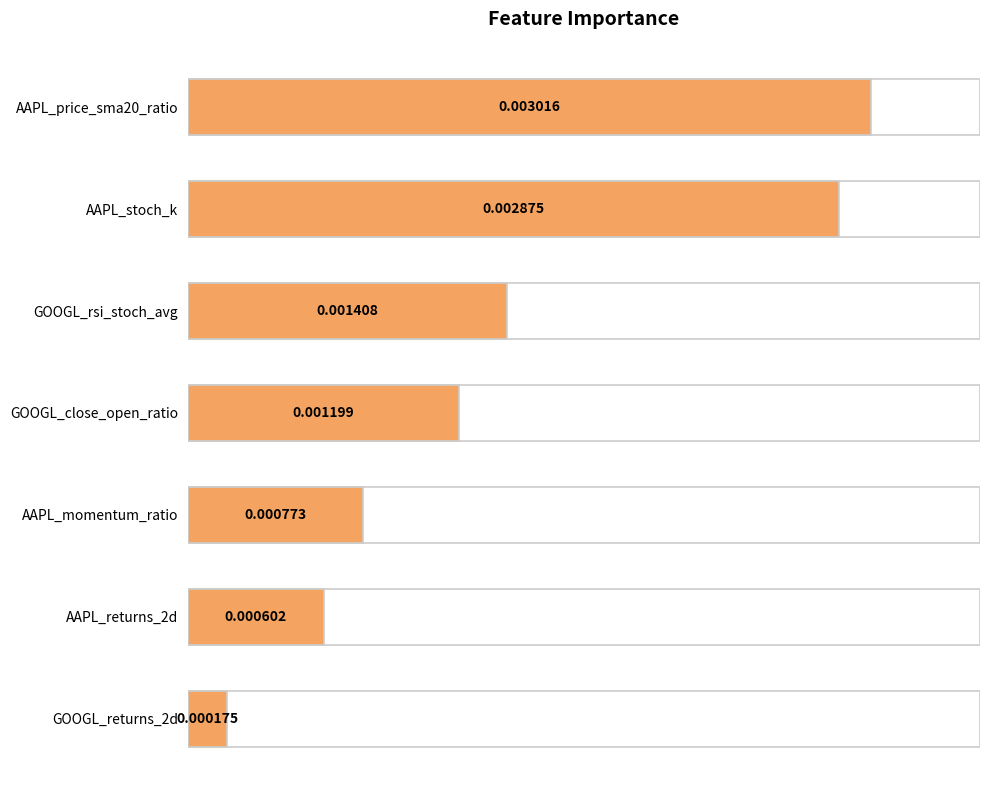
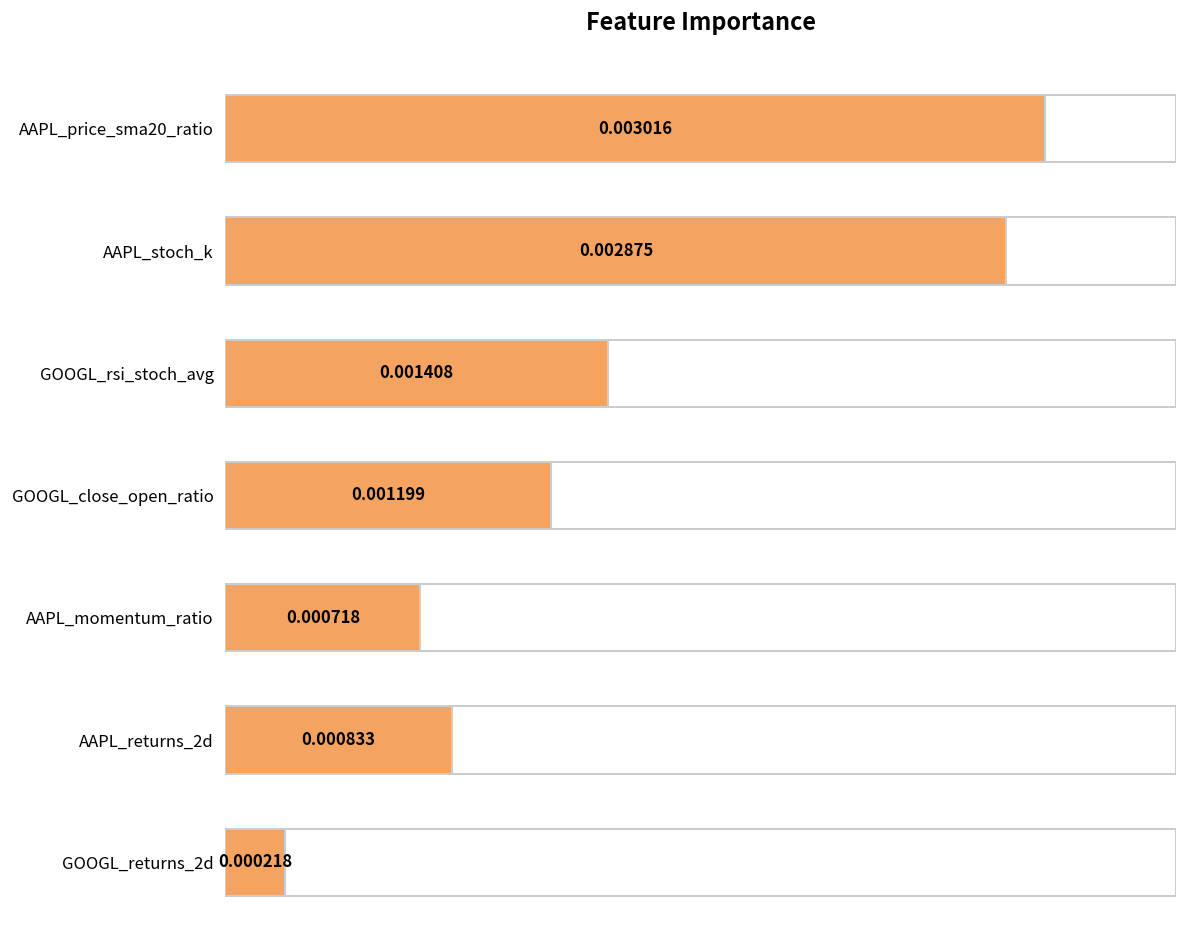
AAPL_momentum_ratio: 0.000773 -> 0.000718
AAPL_returns_2d: 0.000602 -> 0.000833
GOOGL_returns_2d: 0.000175 -> 0.000218
